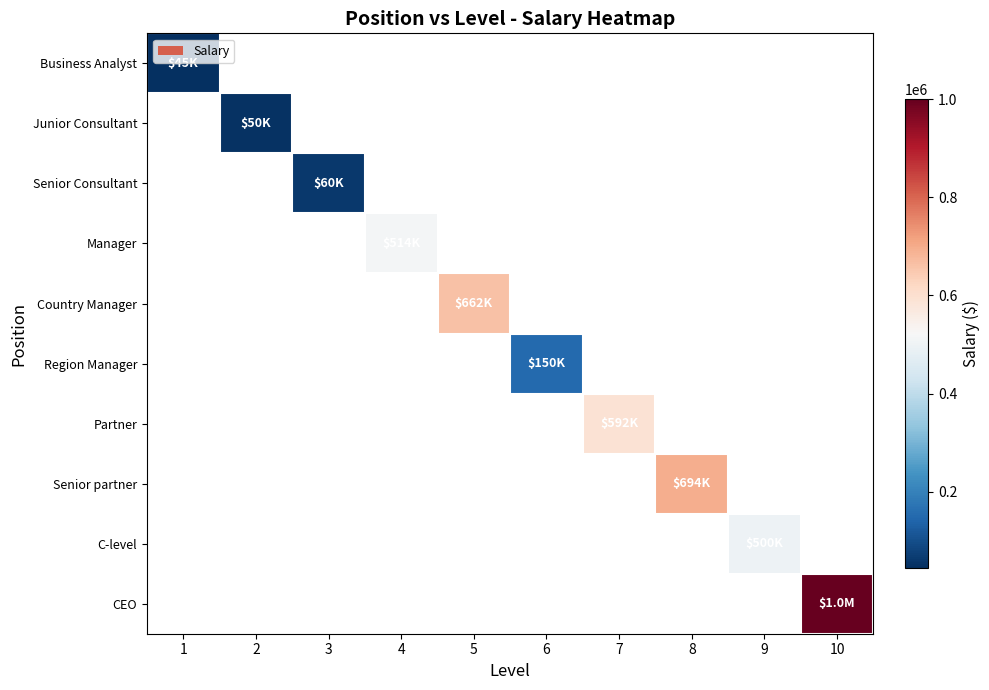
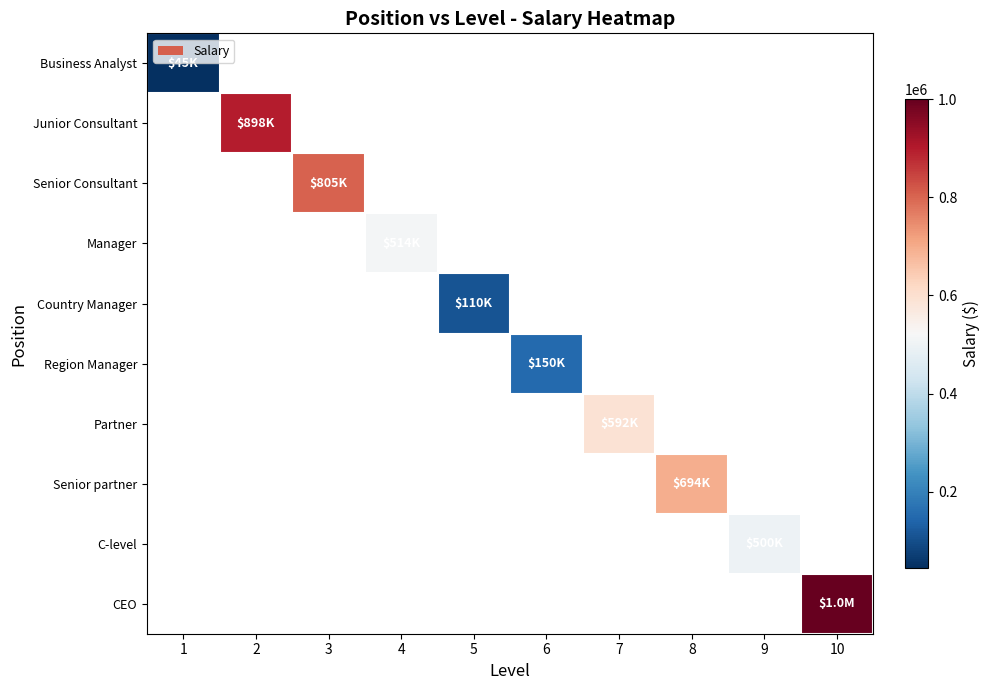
Junior Consultant, 2: $50K -> $898K
Senior Consultant, 3: $60K -> $805K
Country Manager, 5: $662K -> $110K
